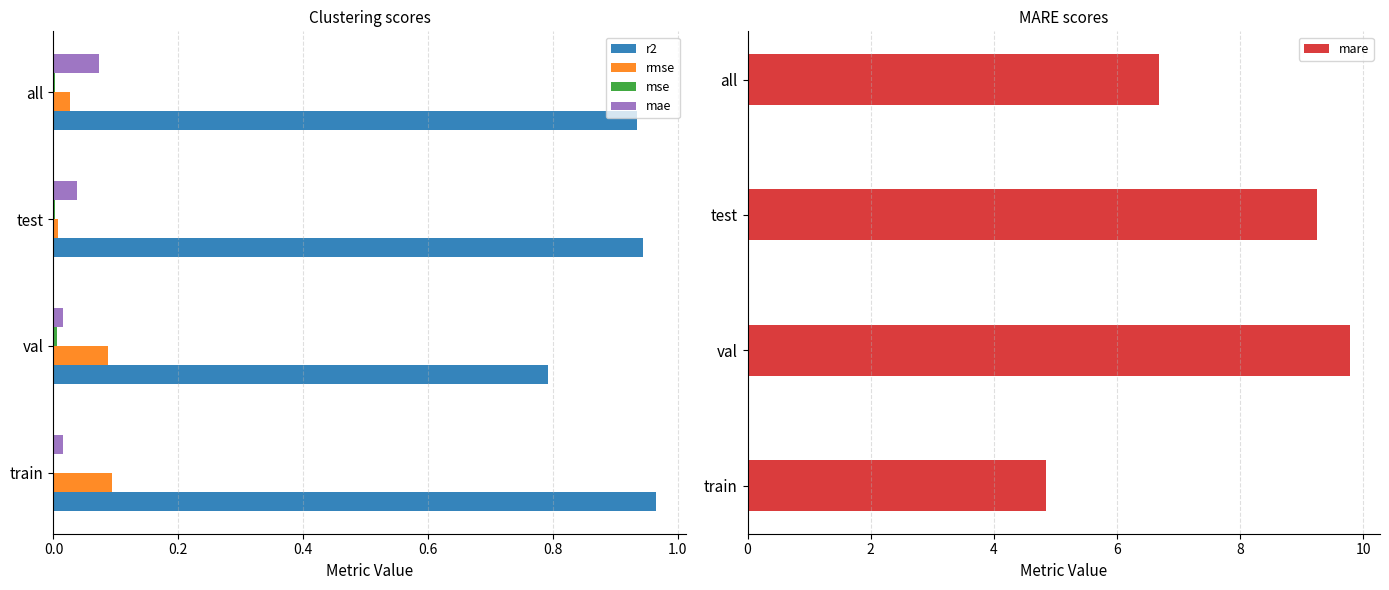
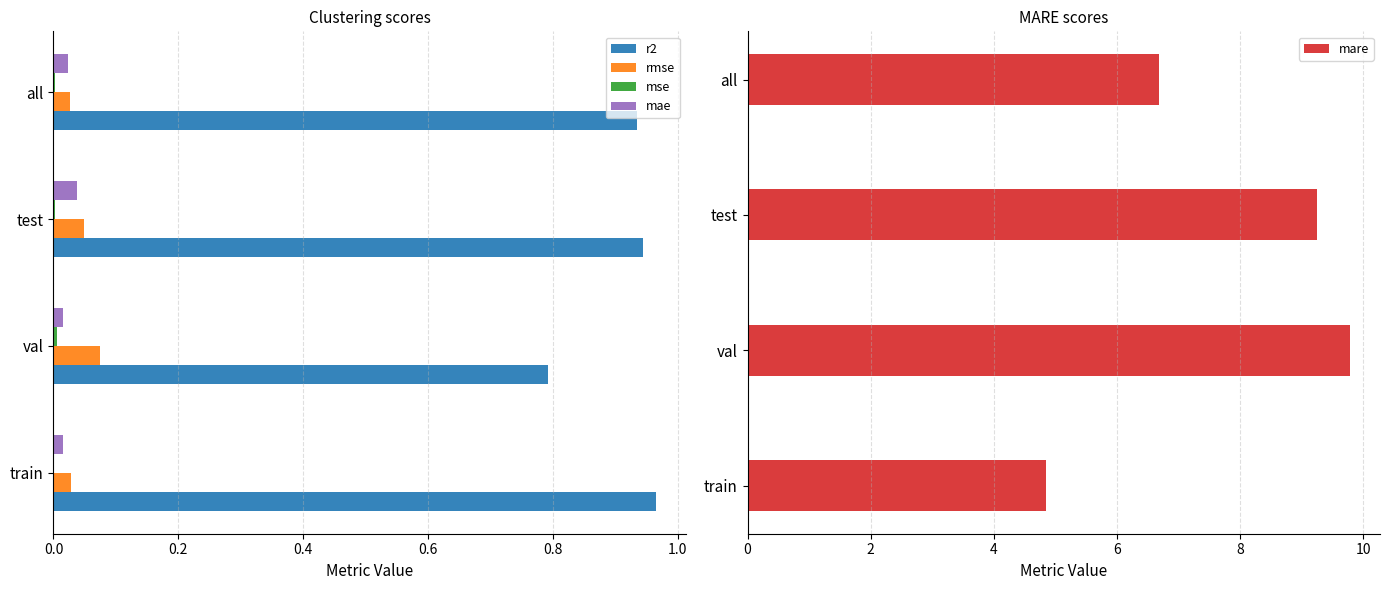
Clustering scores, mae, all: 0.07 -> 0.02
Clustering scores, rmse, test: 0.01 -> 0.05
Clustering scores, rmse, val: 0.09 -> 0.07
Clustering scores, rmse, train: 0.09 -> 0.03
